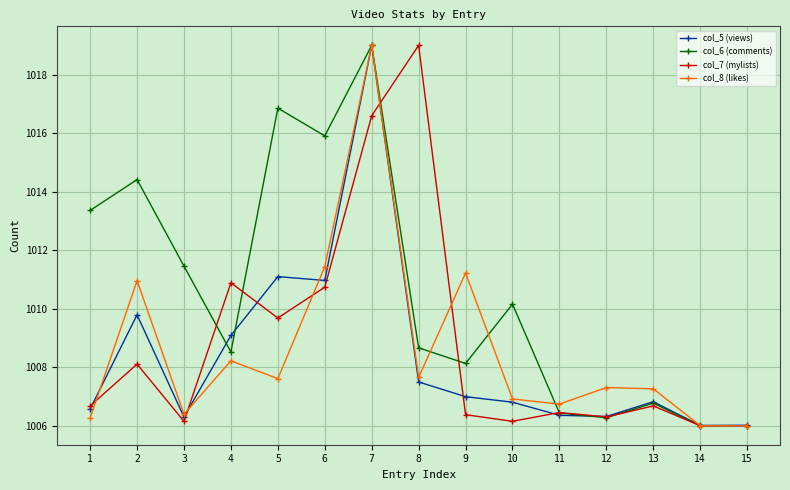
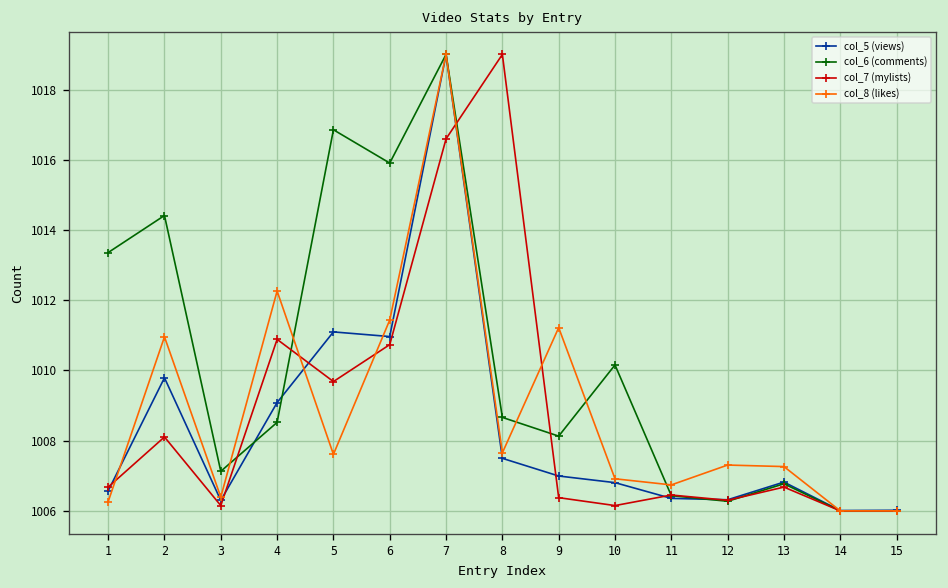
col_6 (comments), 3: 1011.5 -> 1007.1
col_8 (likes), 4: 1008.2 -> 1012.3
